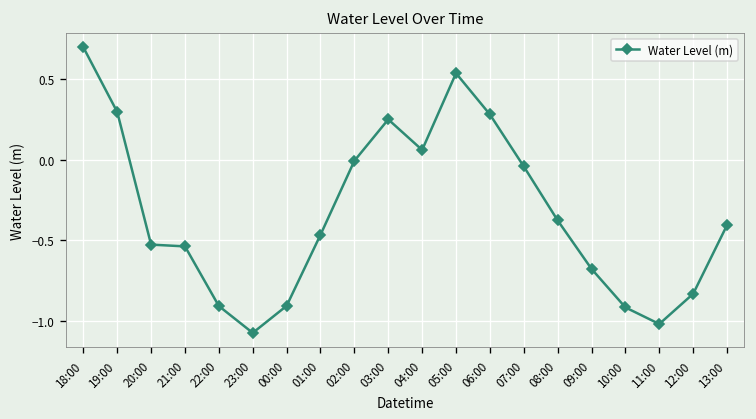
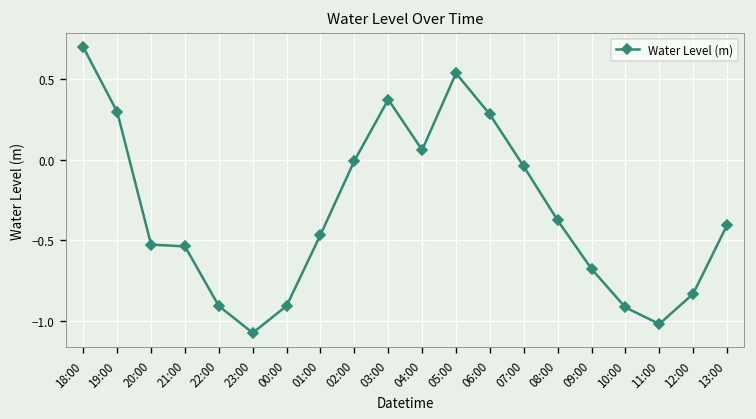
03:00: 0.25 -> 0.37
